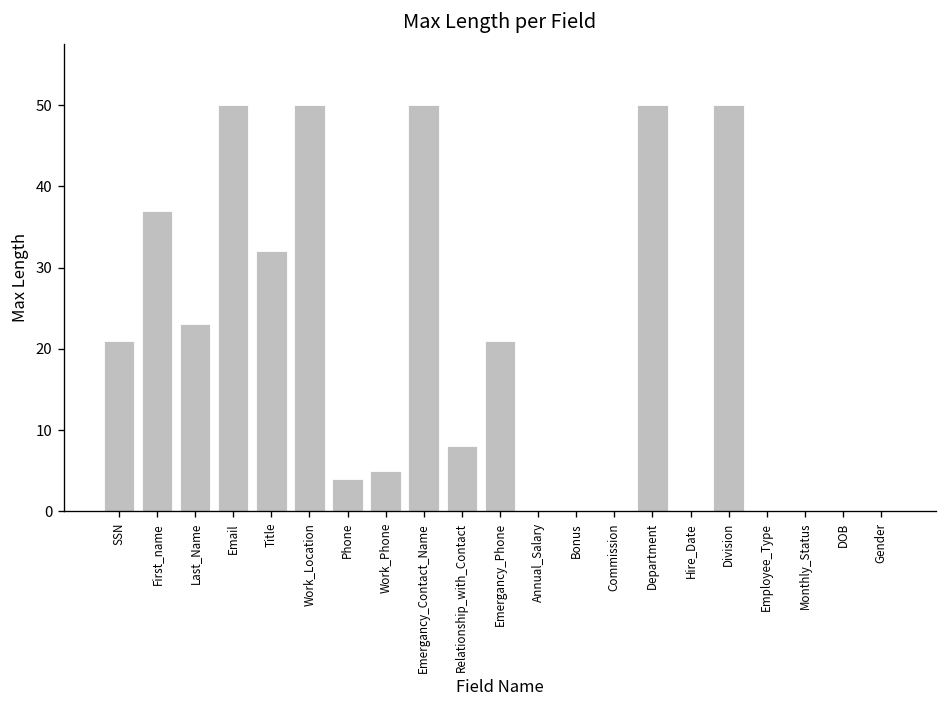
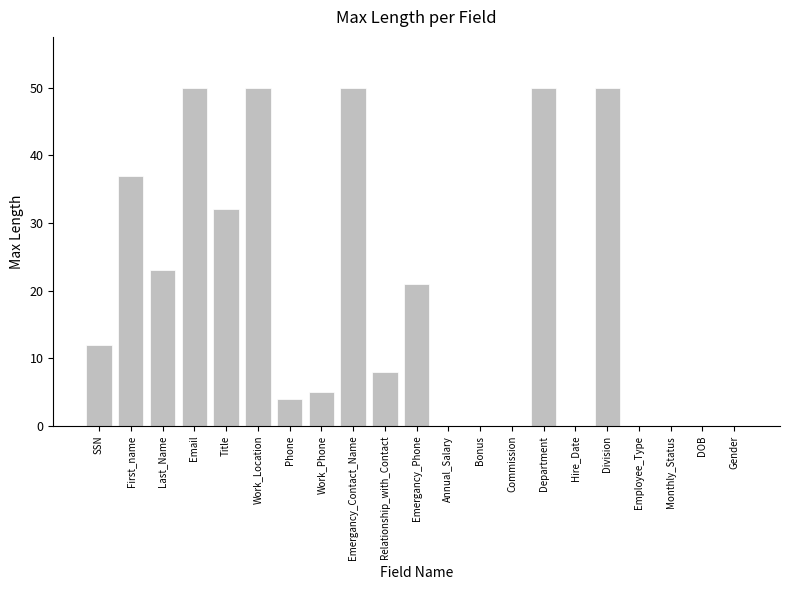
SSN: 21 -> 12
